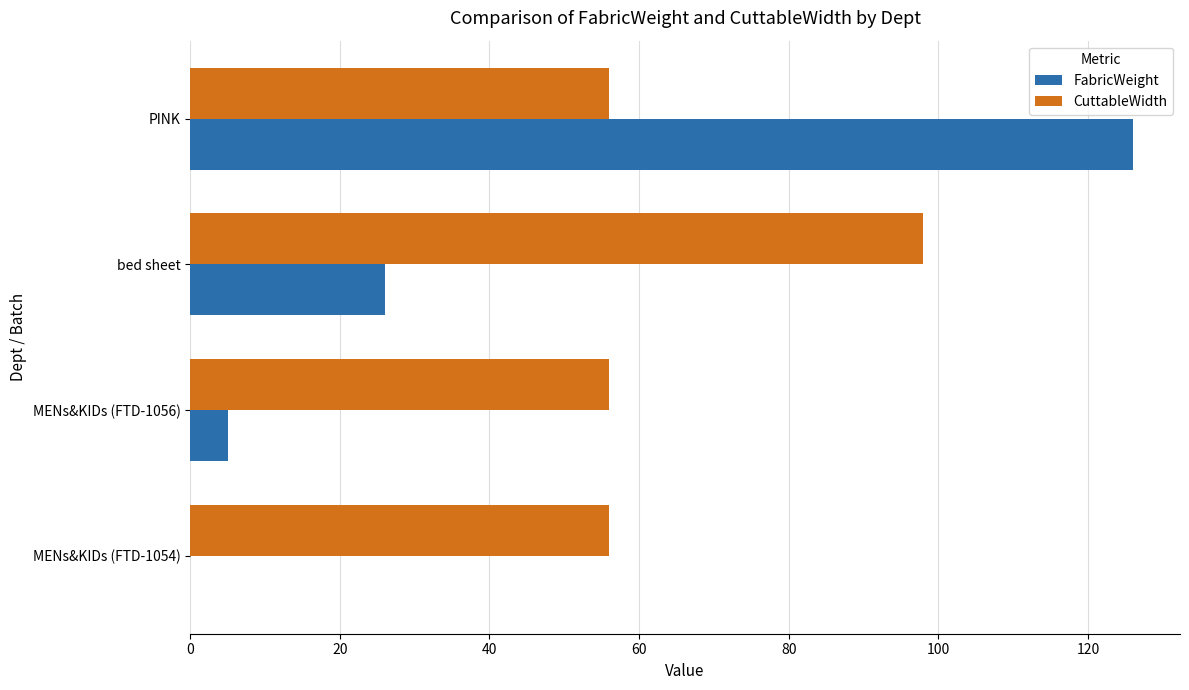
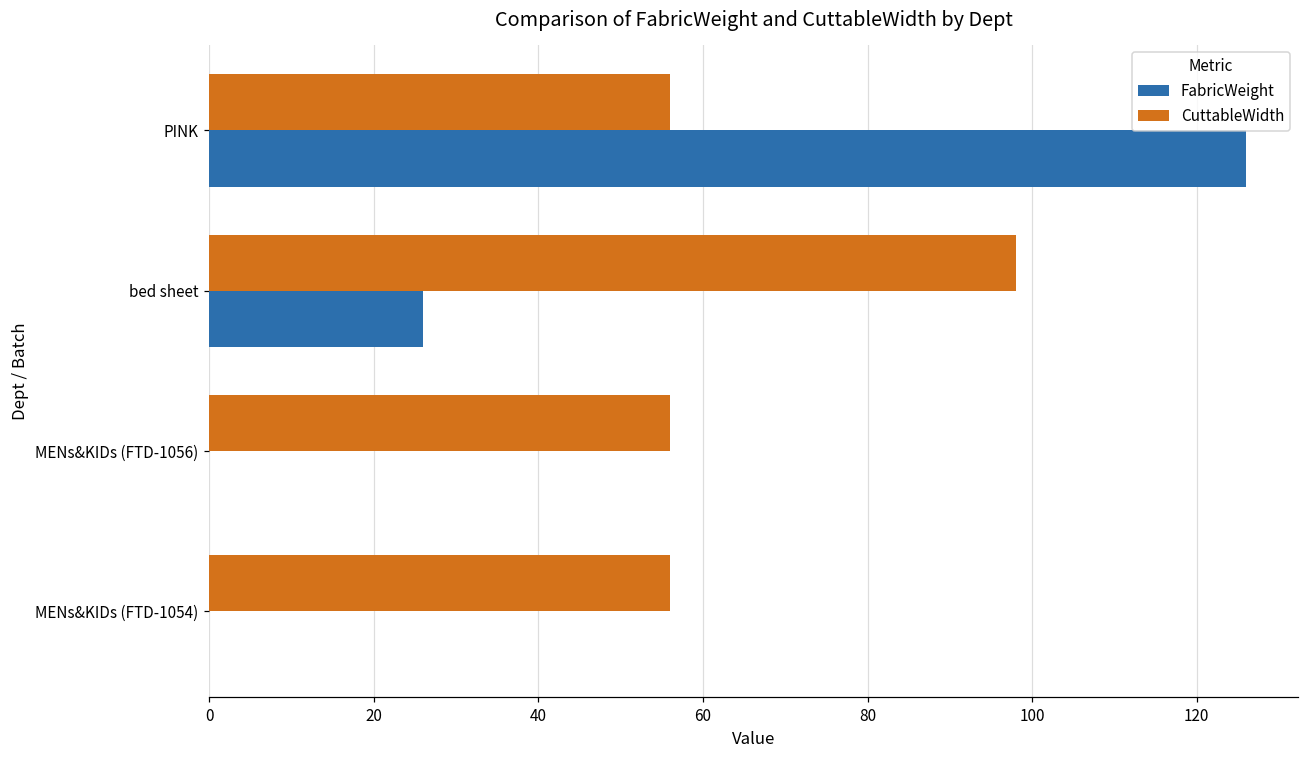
FabricWeight, MENs&KIDs (FTD-1056): 5 -> 0
